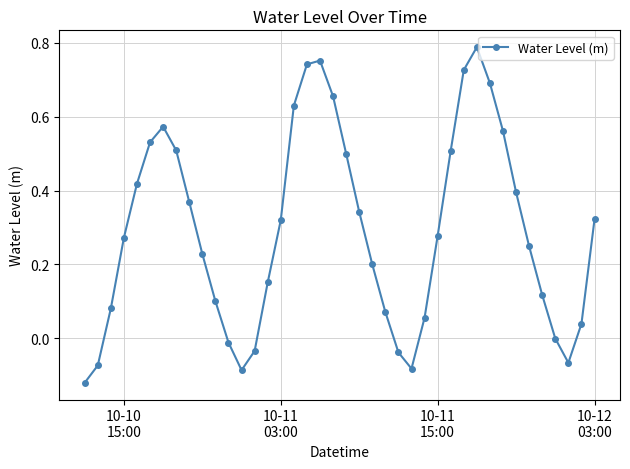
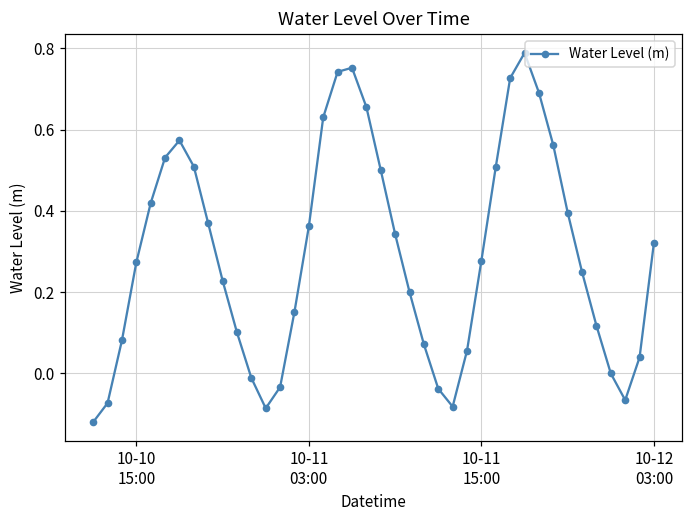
10-11 03:00: 0.32 -> 0.36
